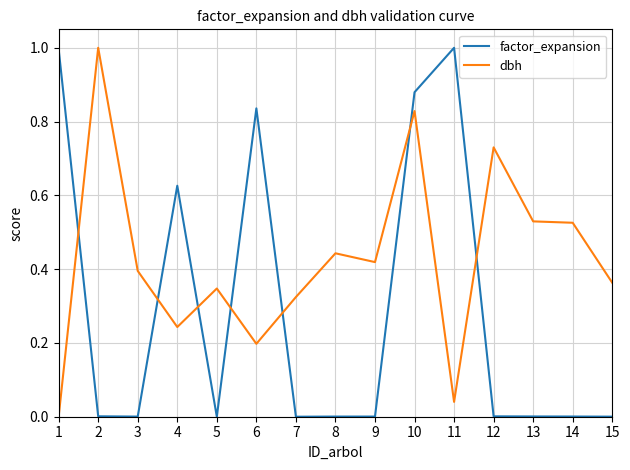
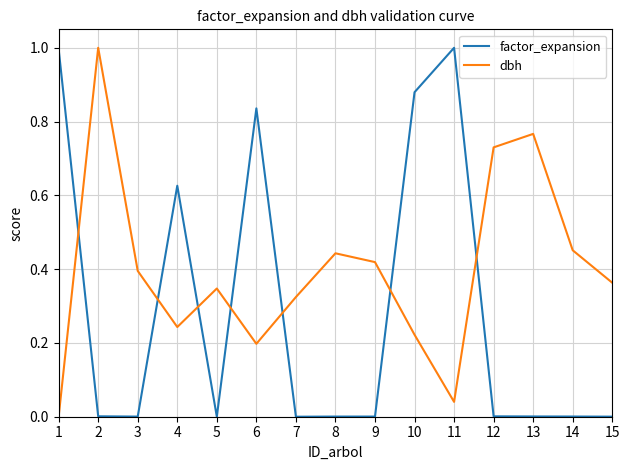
dbh, 10: 0.83 -> 0.22
dbh, 13: 0.53 -> 0.77
dbh, 14: 0.53 -> 0.45
